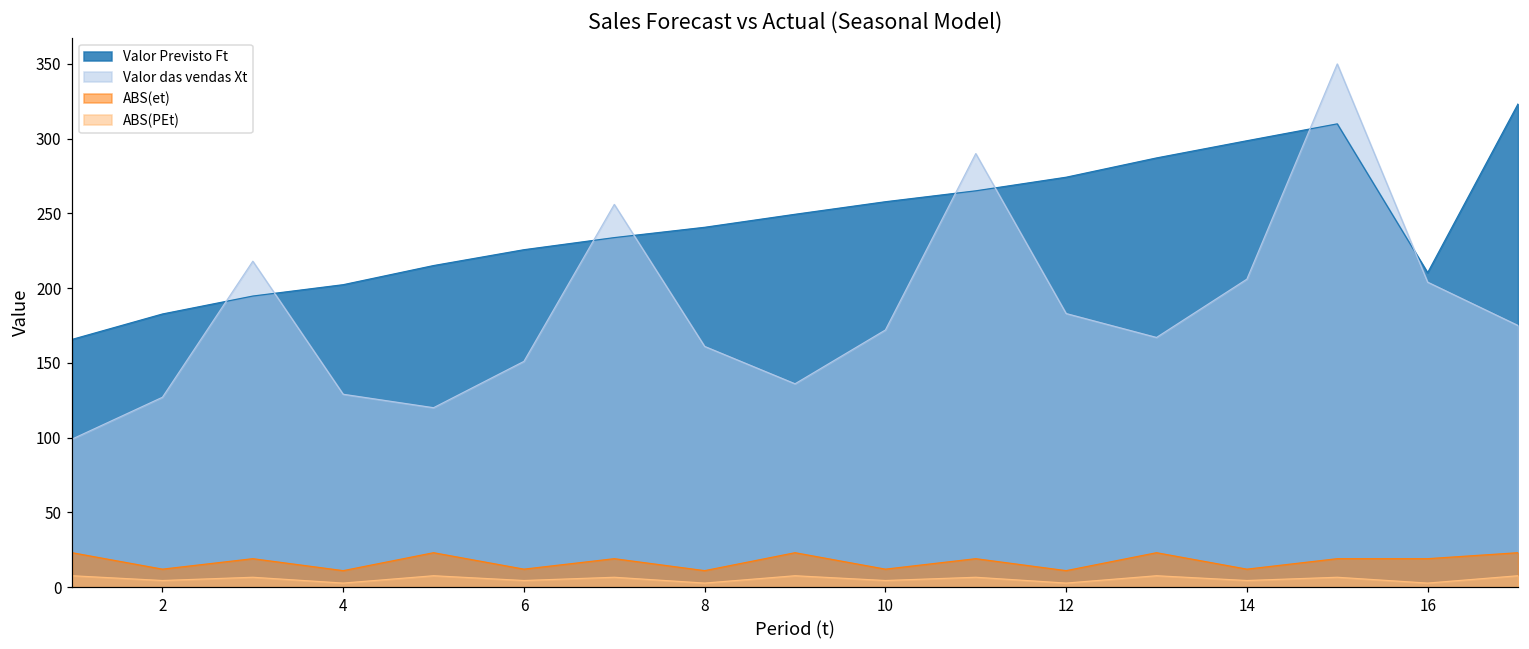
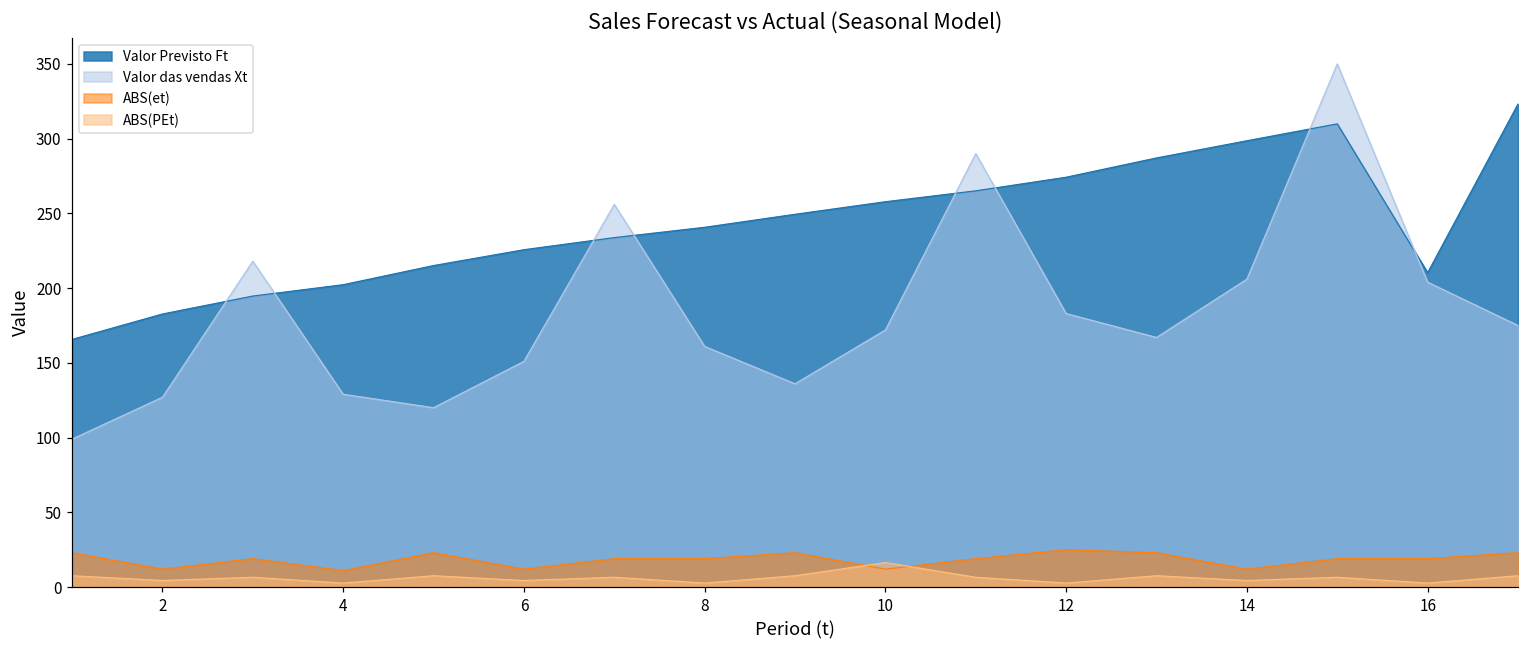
ABS(et), 8: 11 -> 19
ABS(PEt), 10: 4 -> 16
ABS(et), 12: 11 -> 25
